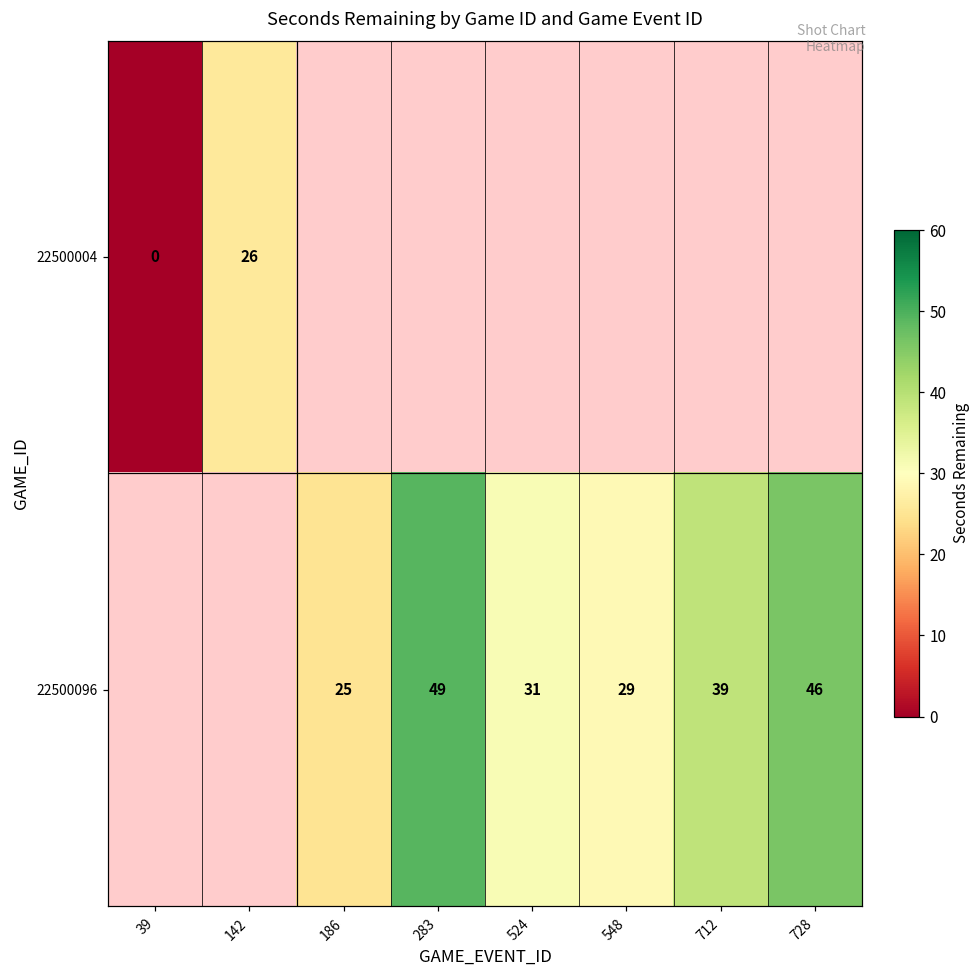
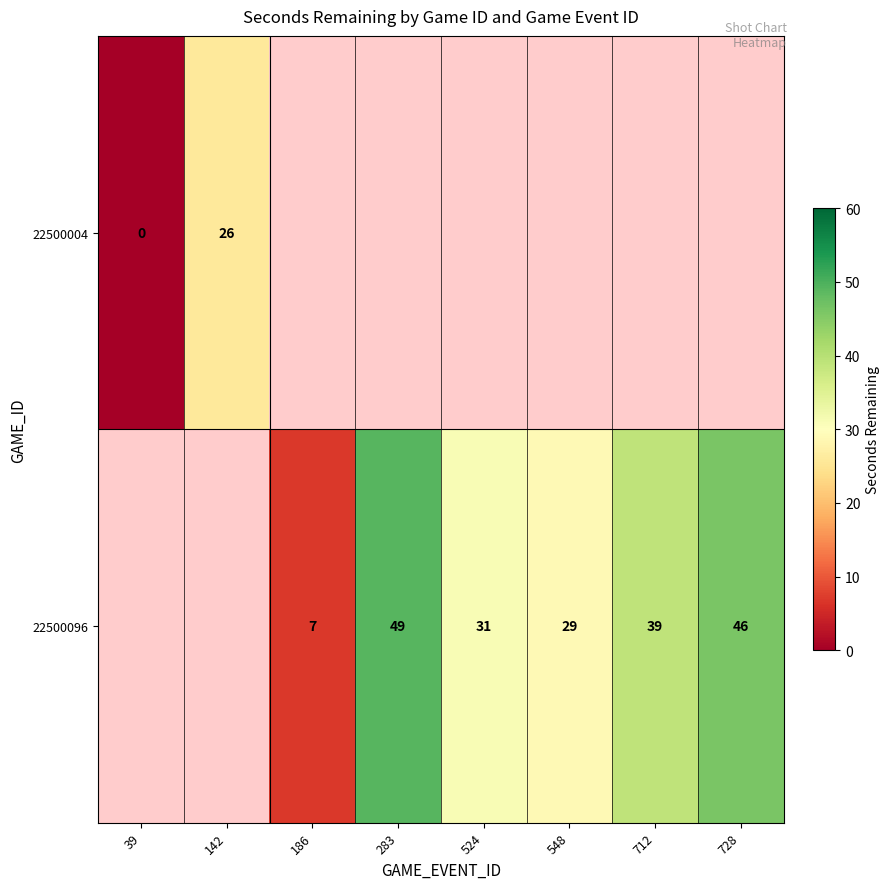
22500096, 186: 25 -> 7
